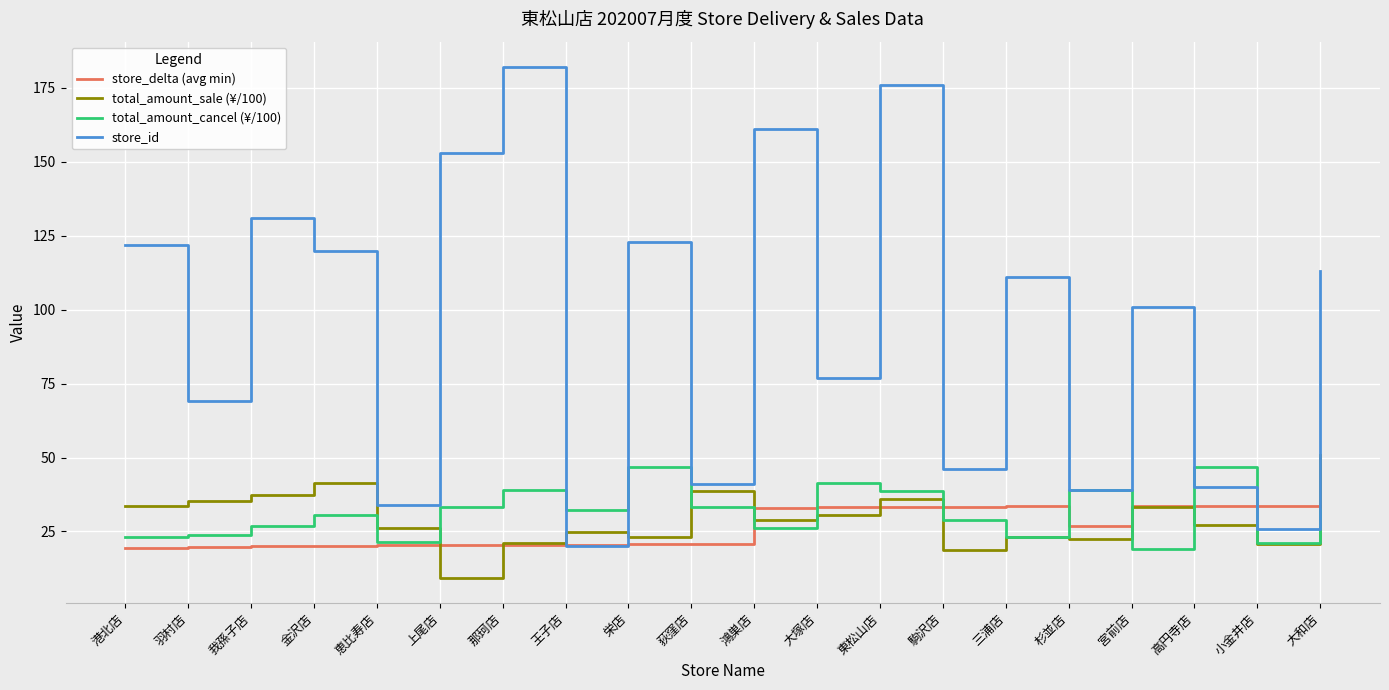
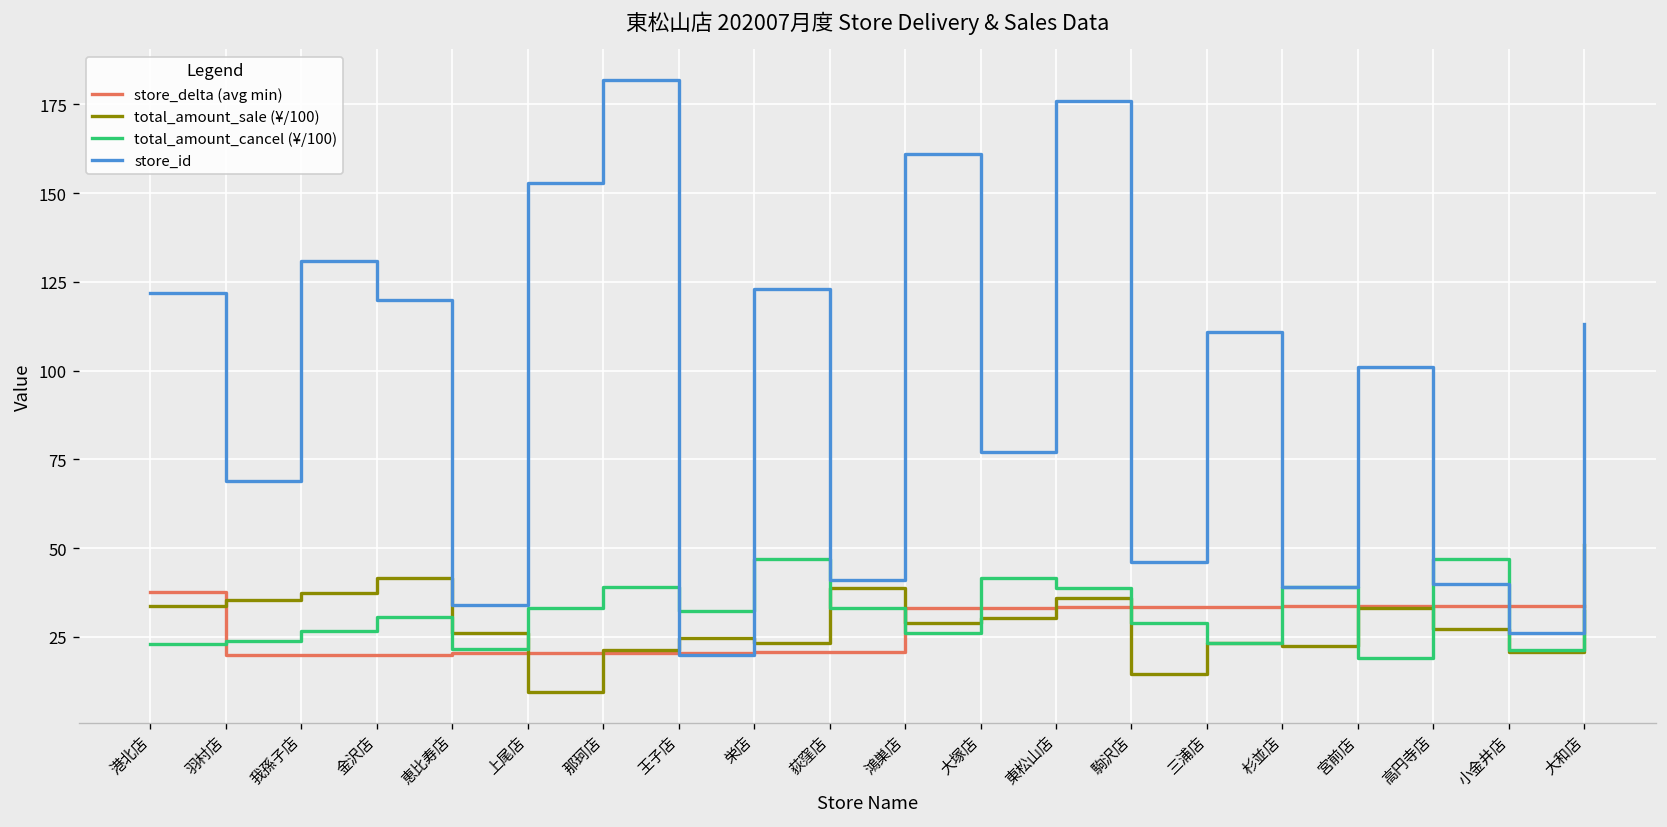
store_delta (avg min), 港北店: 19 -> 38
total_amount_sale (¥/100), 駒沢店: 19 -> 15
store_delta (avg min), 杉並店: 27 -> 34
